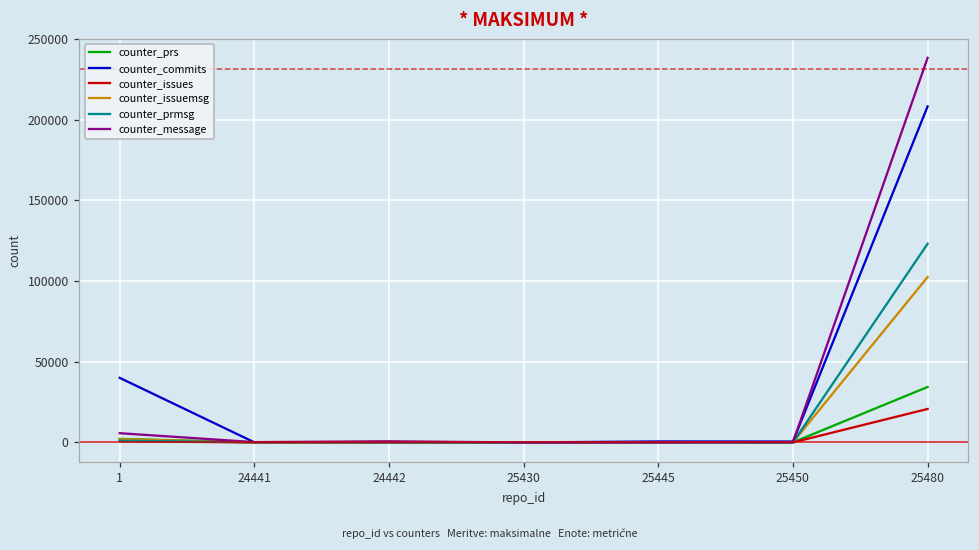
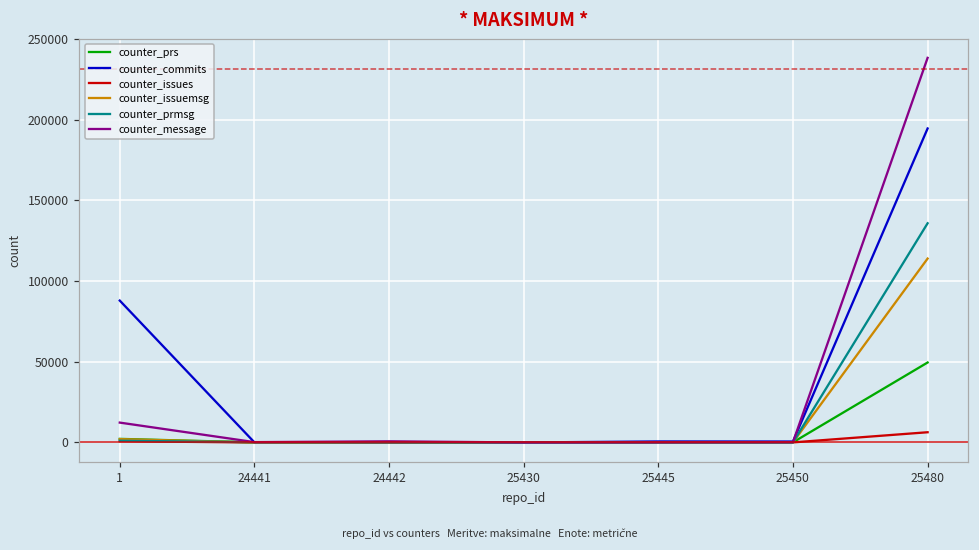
counter_commits, 1: 40000 -> 88000
counter_message, 1: 6000 -> 12000
counter_prs, 25480: 34000 -> 50000
counter_commits, 25480: 208000 -> 195000
counter_issues, 25480: 21000 -> 6000
counter_issuemsg, 25480: 103000 -> 114000
counter_prmsg, 25480: 123000 -> 136000
